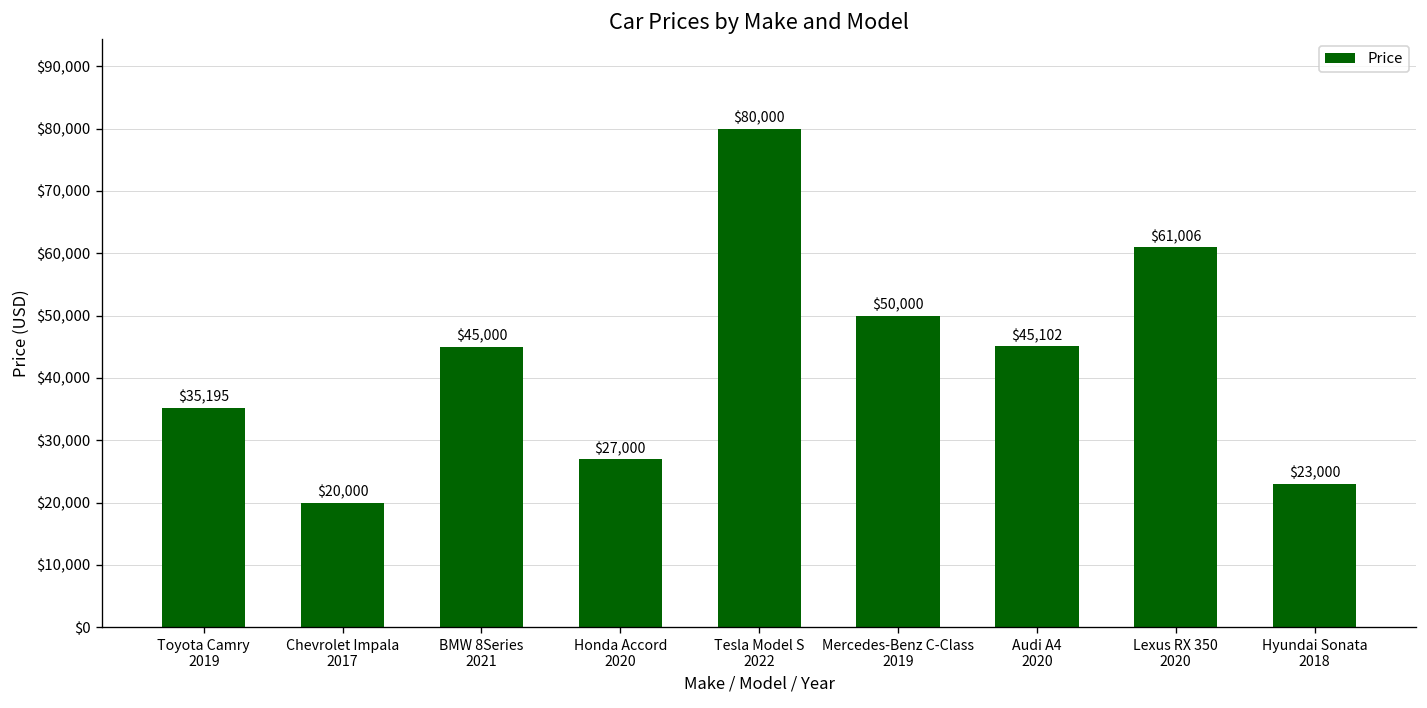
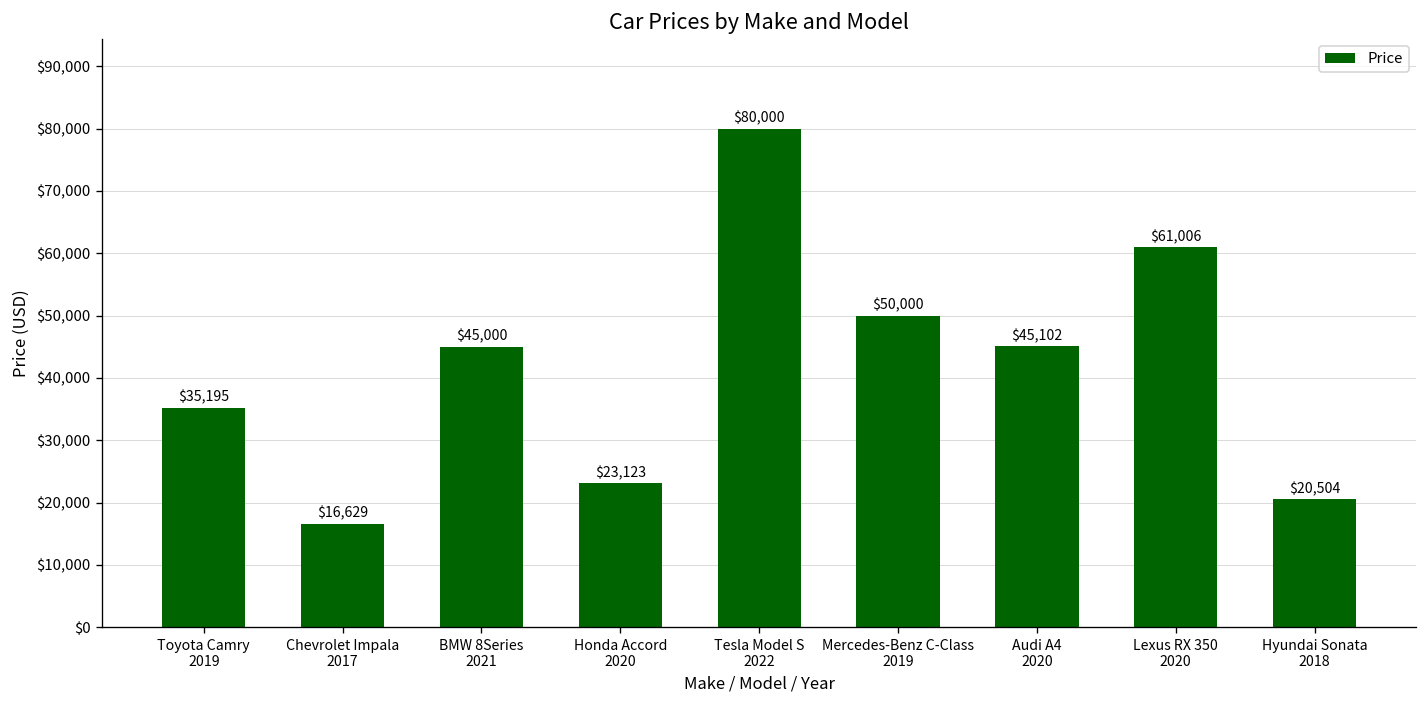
Chevrolet Impala 2017: $20,000 -> $16,629
Honda Accord 2020: $27,000 -> $23,123
Hyundai Sonata 2018: $23,000 -> $20,504
